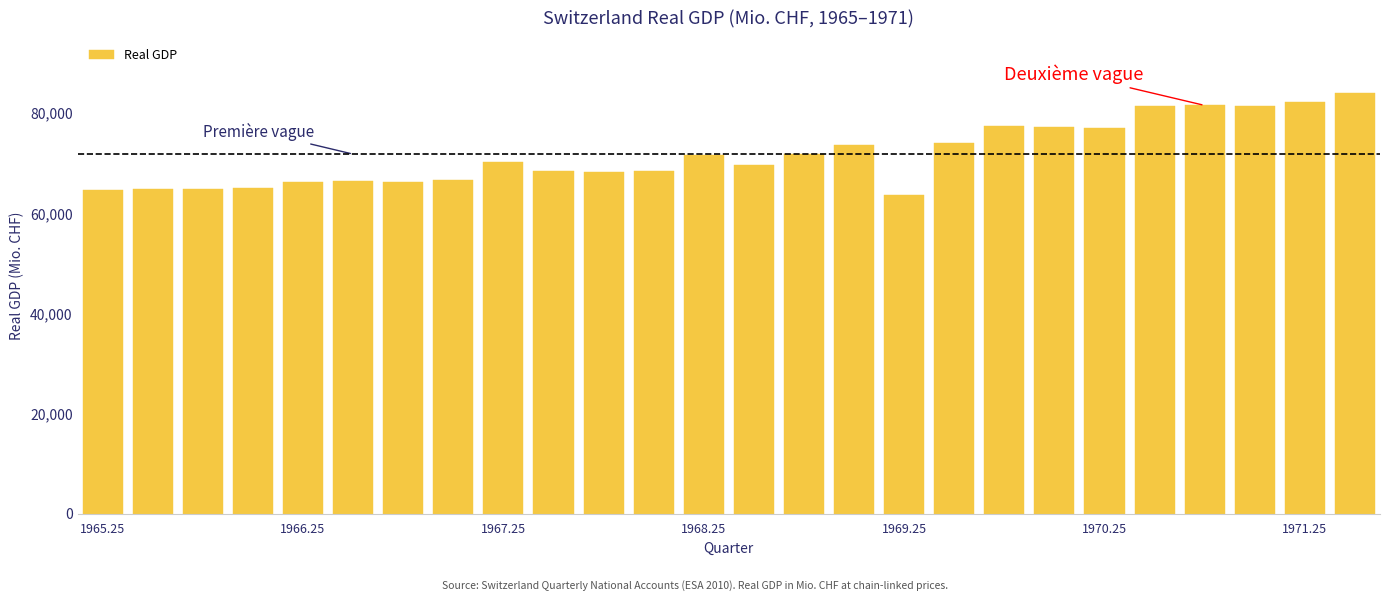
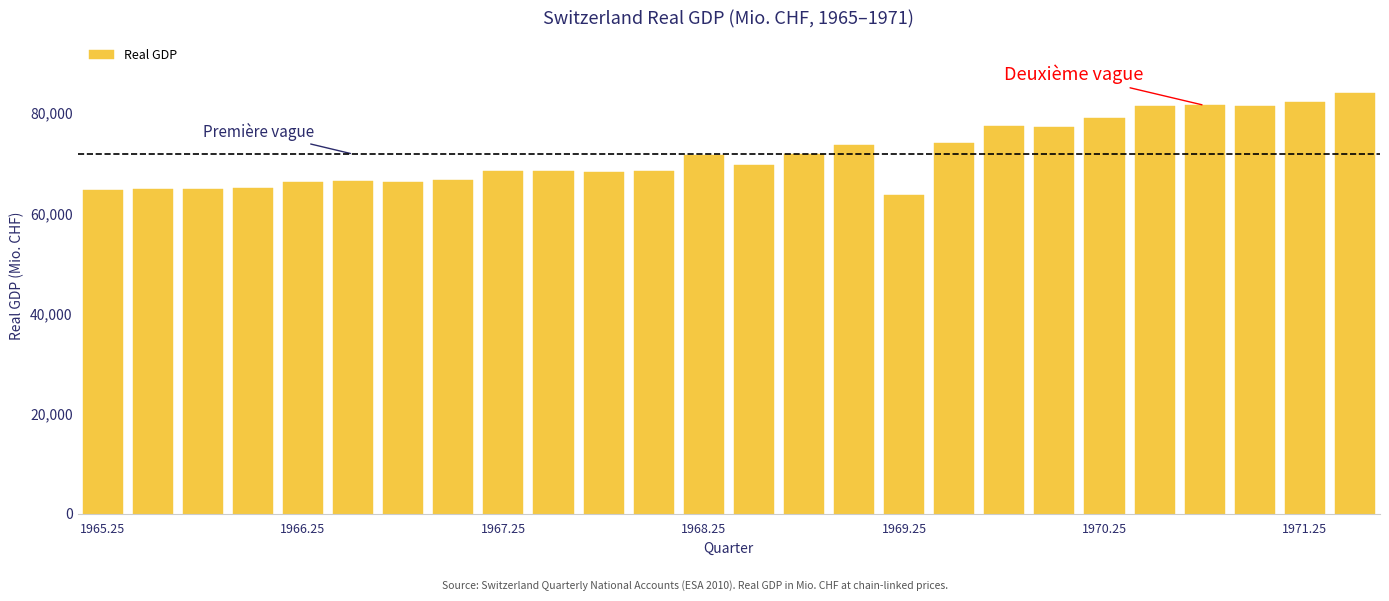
1967.25: 70,000 -> 68,000
1970.25: 77,000 -> 79,000
